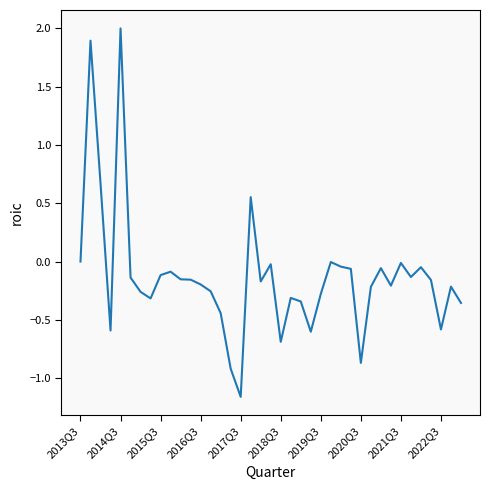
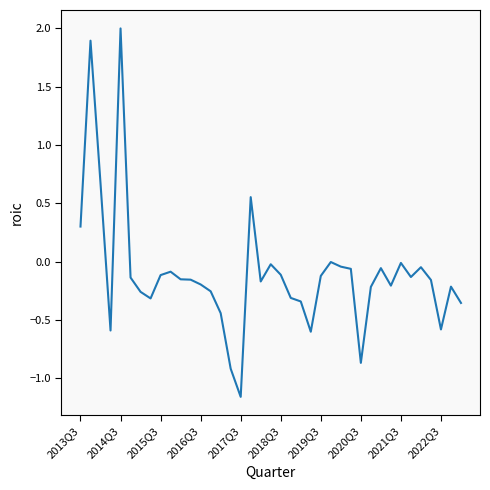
2013Q3: 0.0 -> 0.3
2018Q3: -0.69 -> -0.11
2019Q3: -0.28 -> -0.12
